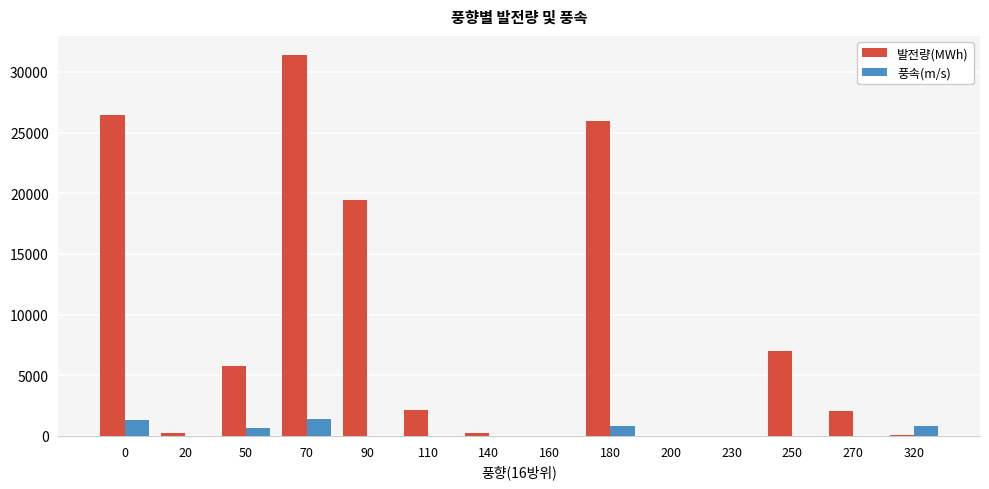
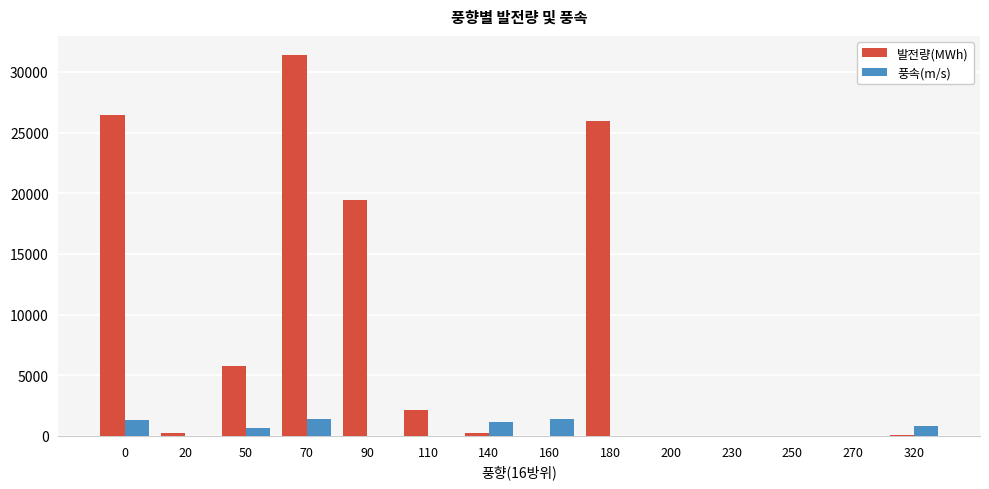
풍속(m/s), 140: 0 -> 1200
풍속(m/s), 160: 0 -> 1400
풍속(m/s), 180: 800 -> 0
발전량(MWh), 250: 7000 -> 0
발전량(MWh), 270: 2100 -> 0
